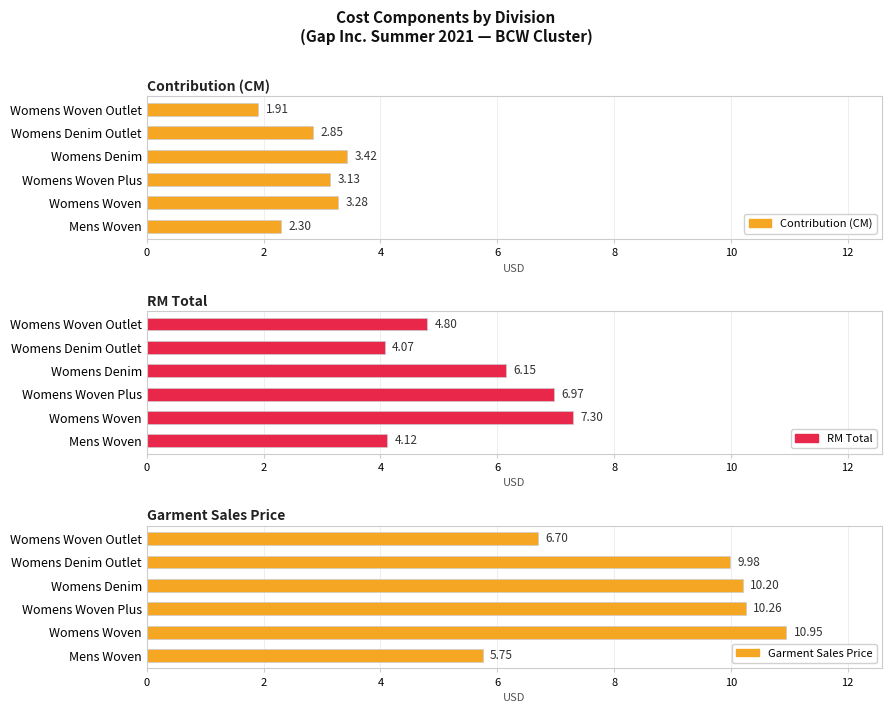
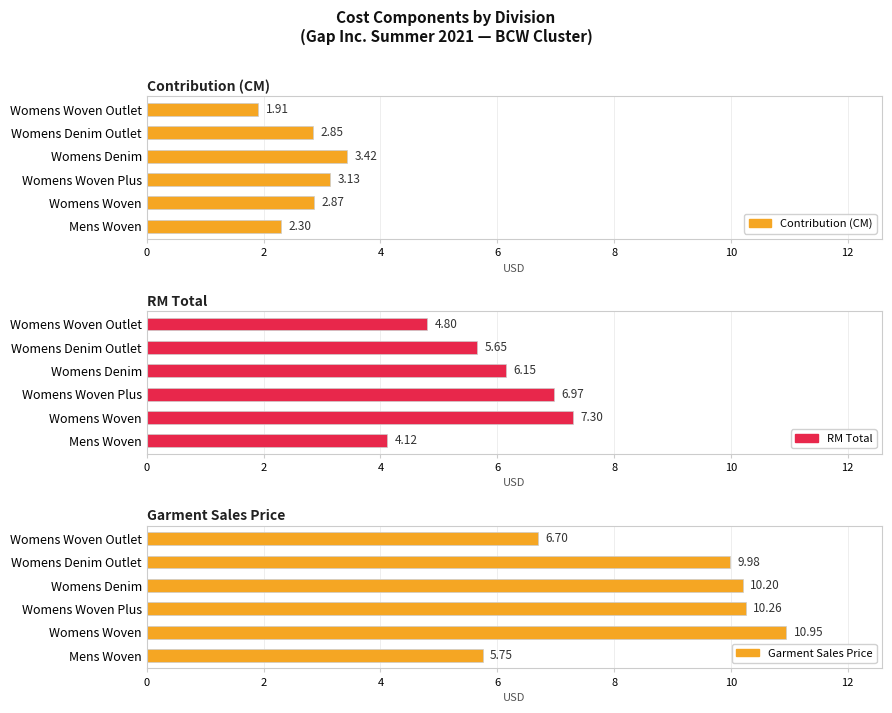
Contribution (CM), Womens Woven: 3.28 -> 2.87
RM Total, Womens Denim Outlet: 4.07 -> 5.65
